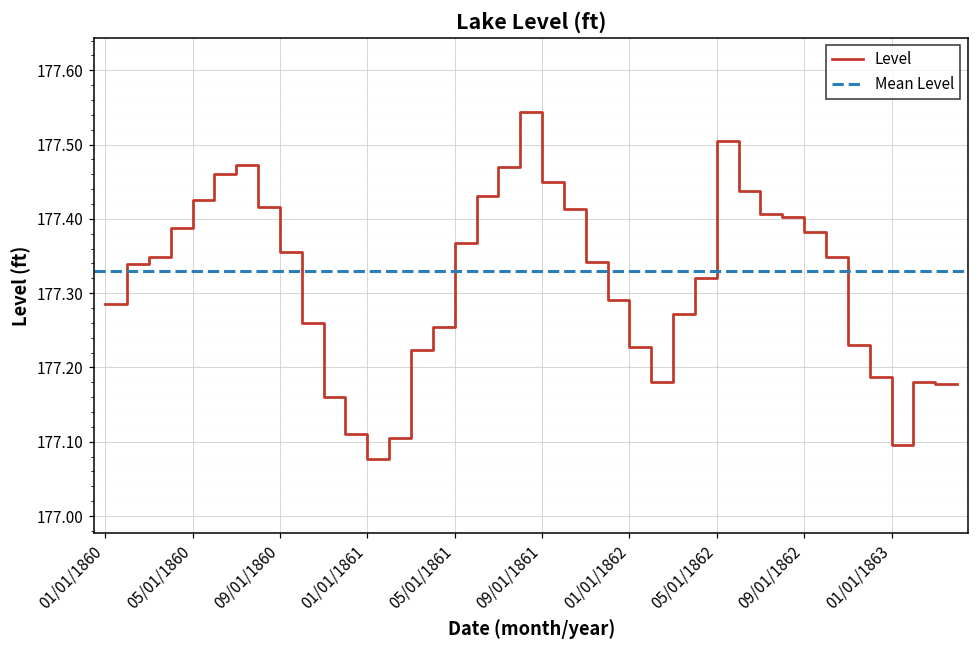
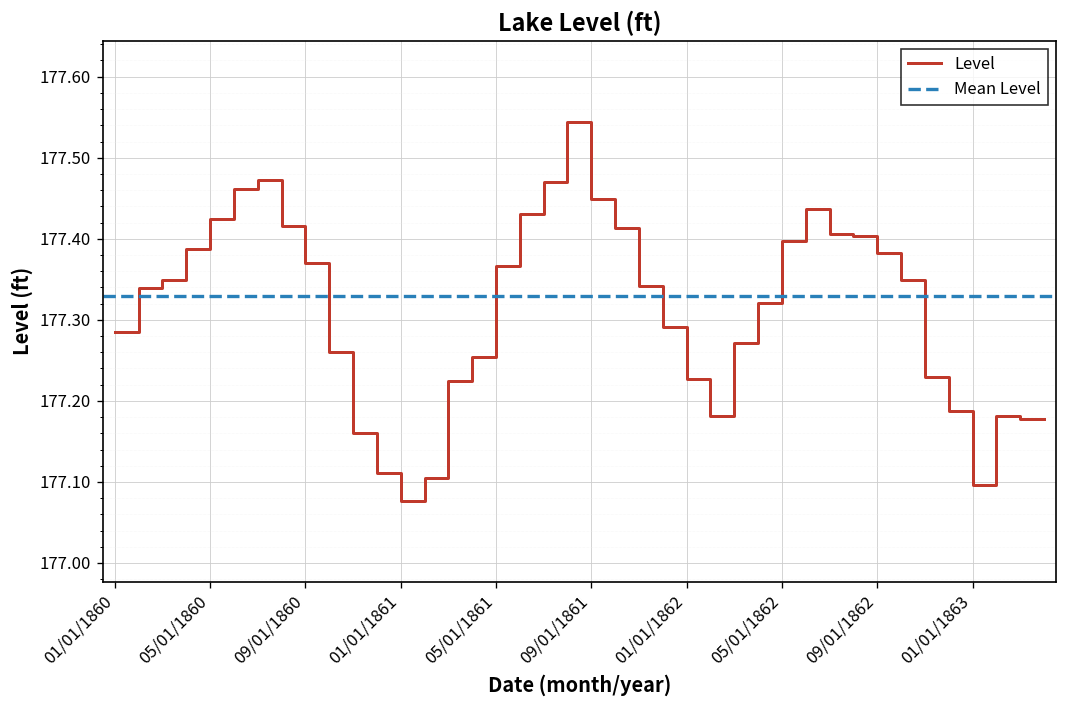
09/01/1860: 177.36 -> 177.37
05/01/1862: 177.51 -> 177.40
